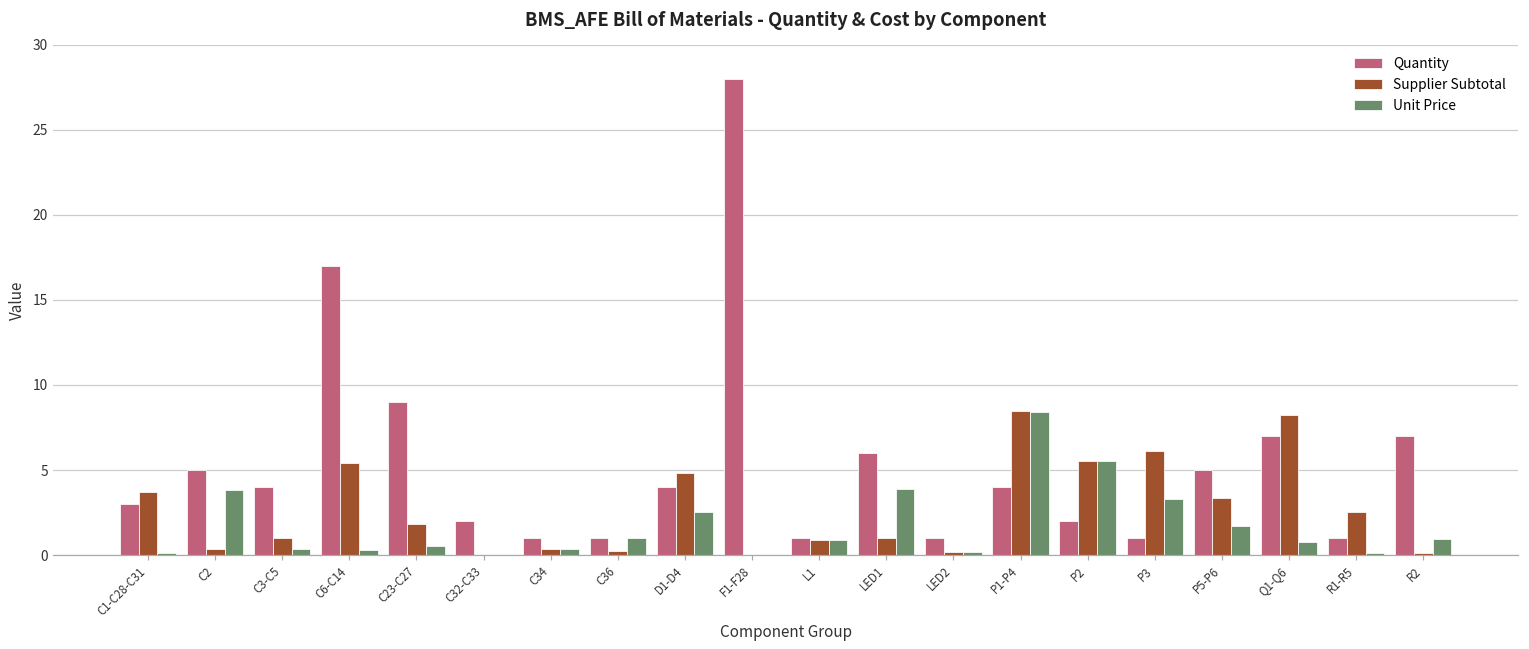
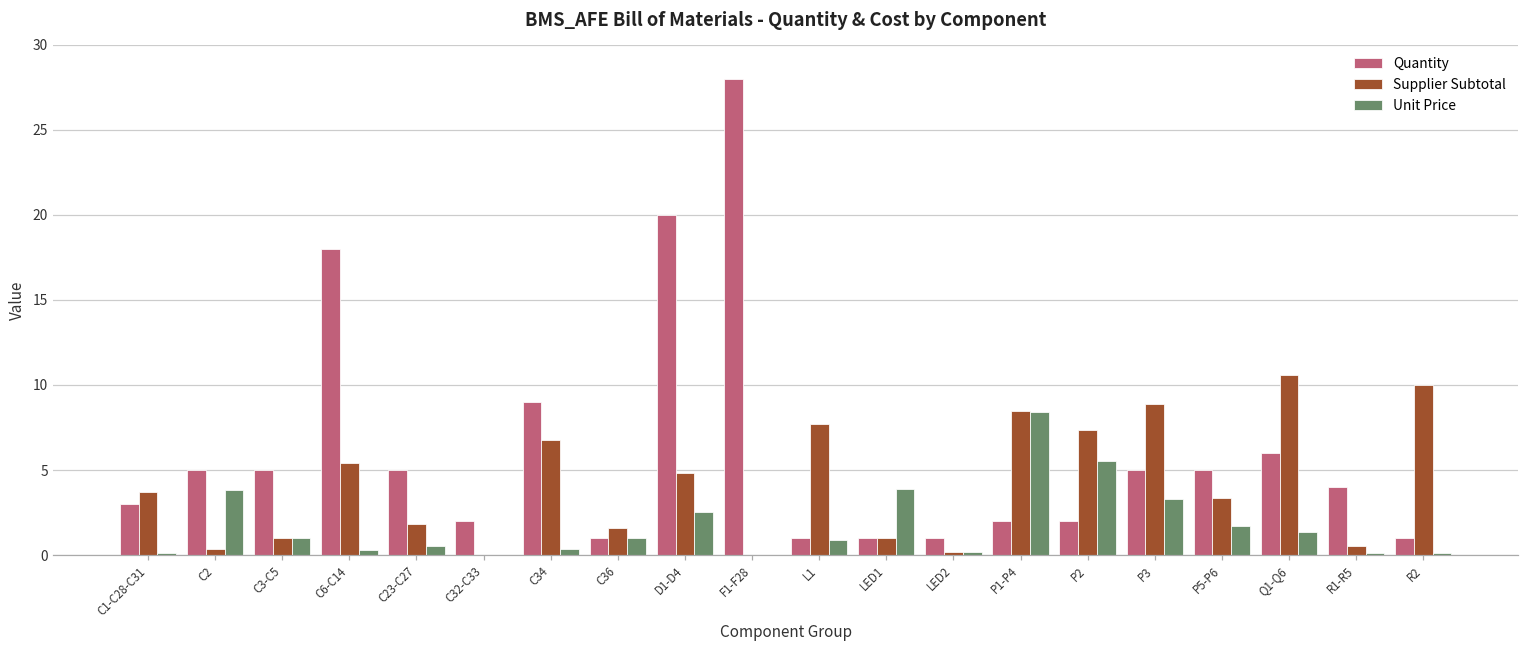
Quantity, C3-C5: 4 -> 5
Unit Price, C3-C5: 0.3 -> 1.0
Quantity, C6-C14: 17 -> 18
Quantity, C23-C27: 9 -> 5
Quantity, C34: 1 -> 9
Supplier Subtotal, C34: 0.3 -> 6.8
Supplier Subtotal, C36: 0.3 -> 1.6
Quantity, D1-D4: 4 -> 20
Supplier Subtotal, L1: 0.9 -> 7.7
Quantity, LED1: 6 -> 1
Quantity, P1-P4: 4 -> 2
Supplier Subtotal, P2: 5.5 -> 7.3
Quantity, P3: 1 -> 5
Supplier Subtotal, P3: 6.1 -> 8.9
Quantity, Q1-Q6: 7 -> 6
Supplier Subtotal, Q1-Q6: 8.2 -> 10.6
Unit Price, Q1-Q6: 0.8 -> 1.4
Quantity, R1-R5: 1 -> 4
Supplier Subtotal, R1-R5: 2.5 -> 0.5
Quantity, R2: 7 -> 1
Supplier Subtotal, R2: 0.1 -> 10.0
Unit Price, R2: 1.0 -> 0.1
